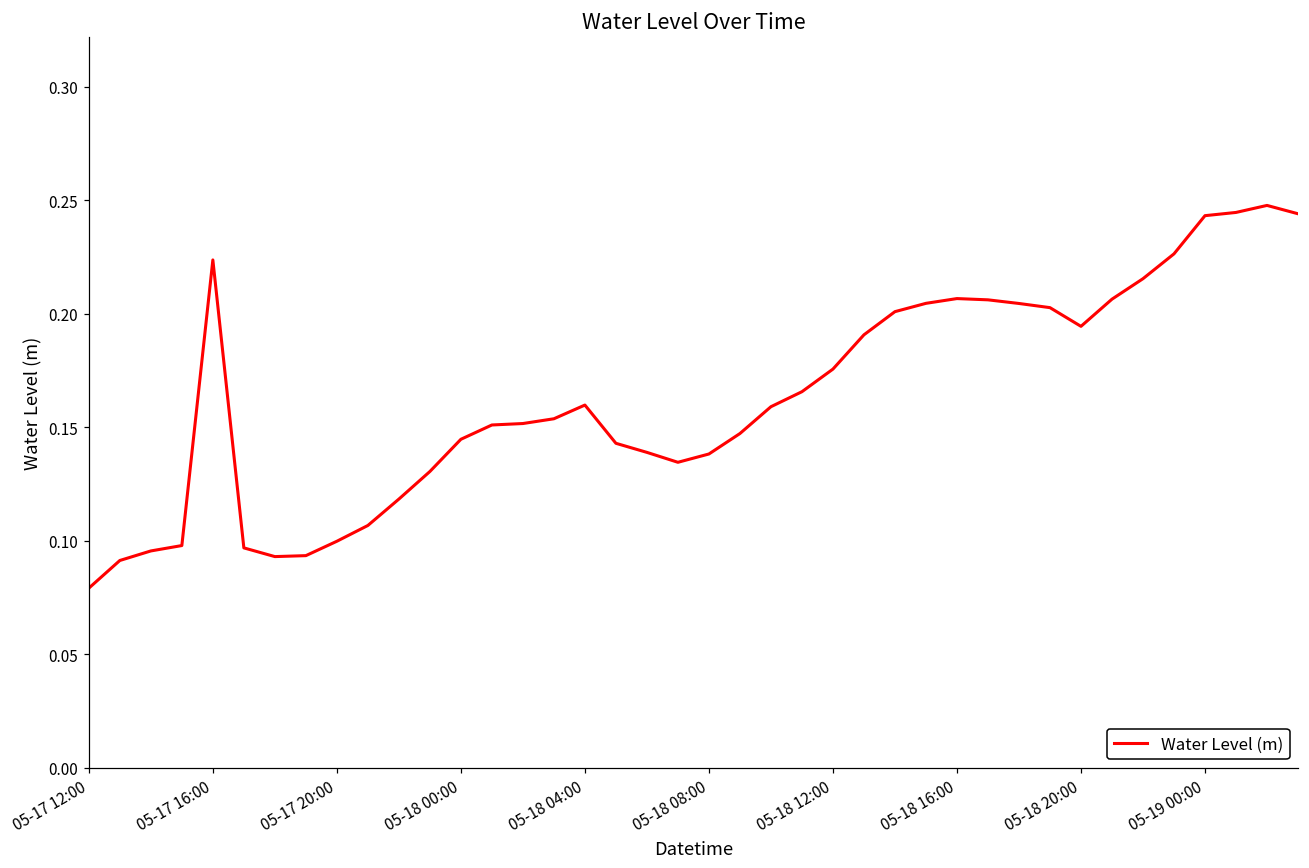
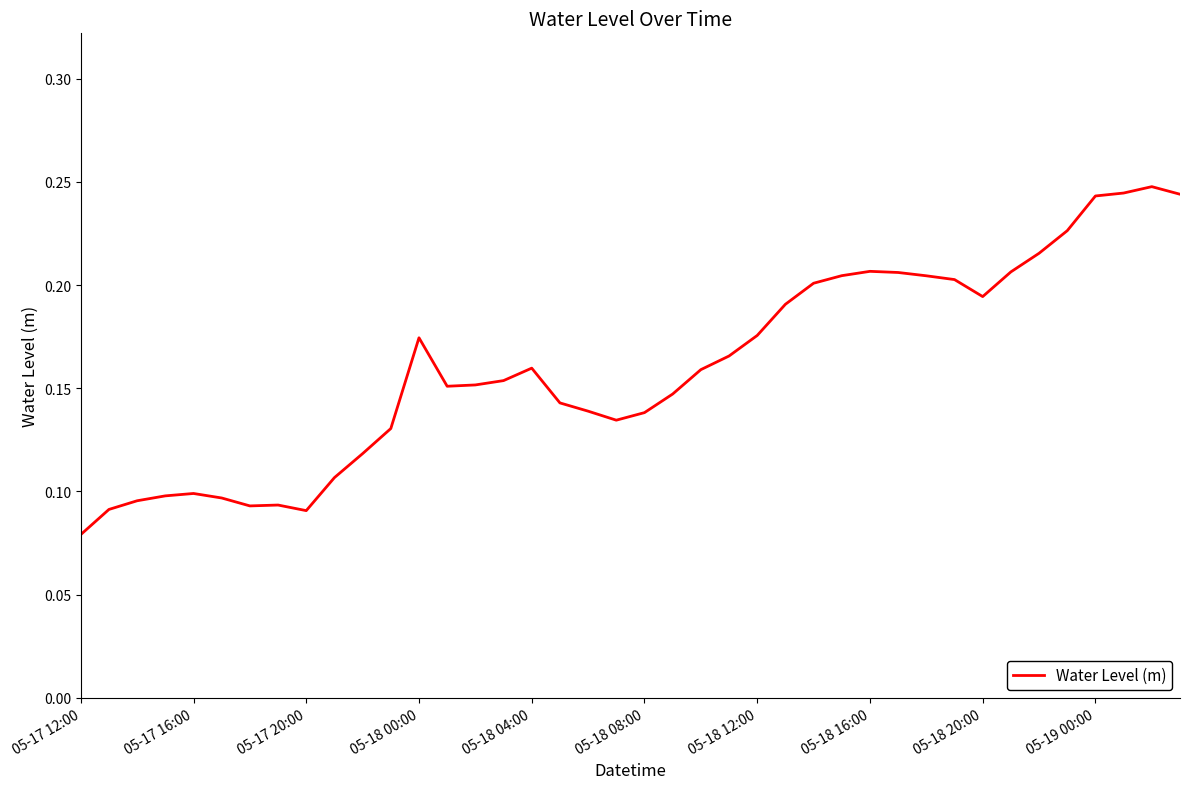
05-17 16:00: 0.224 -> 0.099
05-17 20:00: 0.100 -> 0.091
05-18 00:00: 0.145 -> 0.174
